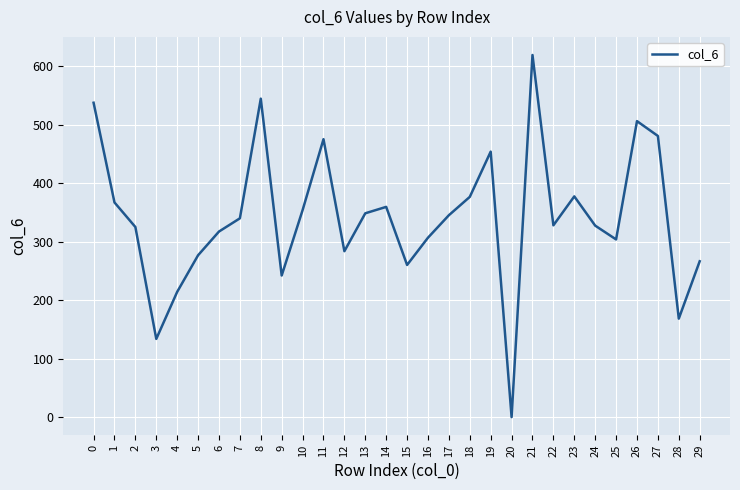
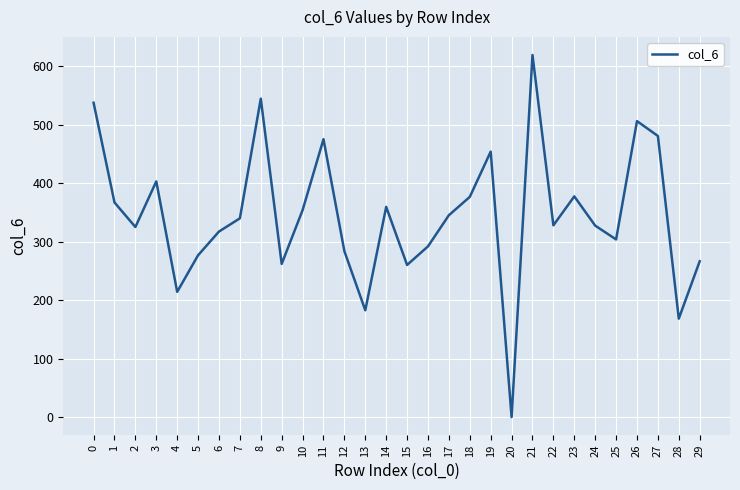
3: 130 -> 400
9: 240 -> 260
13: 350 -> 180
16: 310 -> 290
